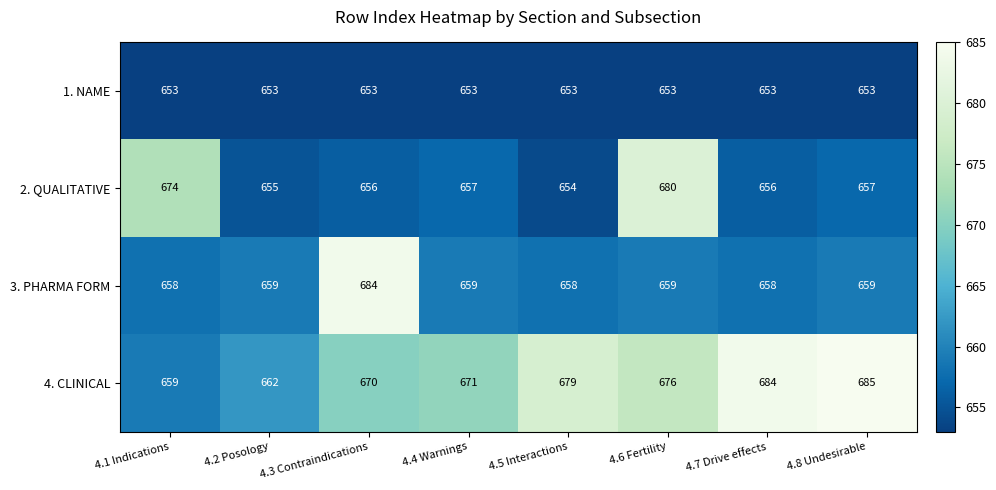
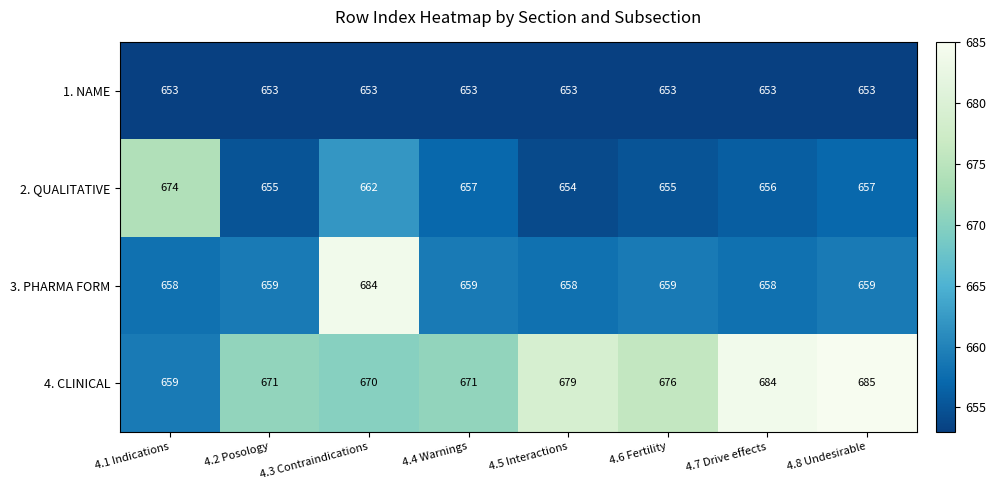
2. QUALITATIVE, 4.3 Contraindications: 656 -> 662
2. QUALITATIVE, 4.6 Fertility: 680 -> 655
4. CLINICAL, 4.2 Posology: 662 -> 671
